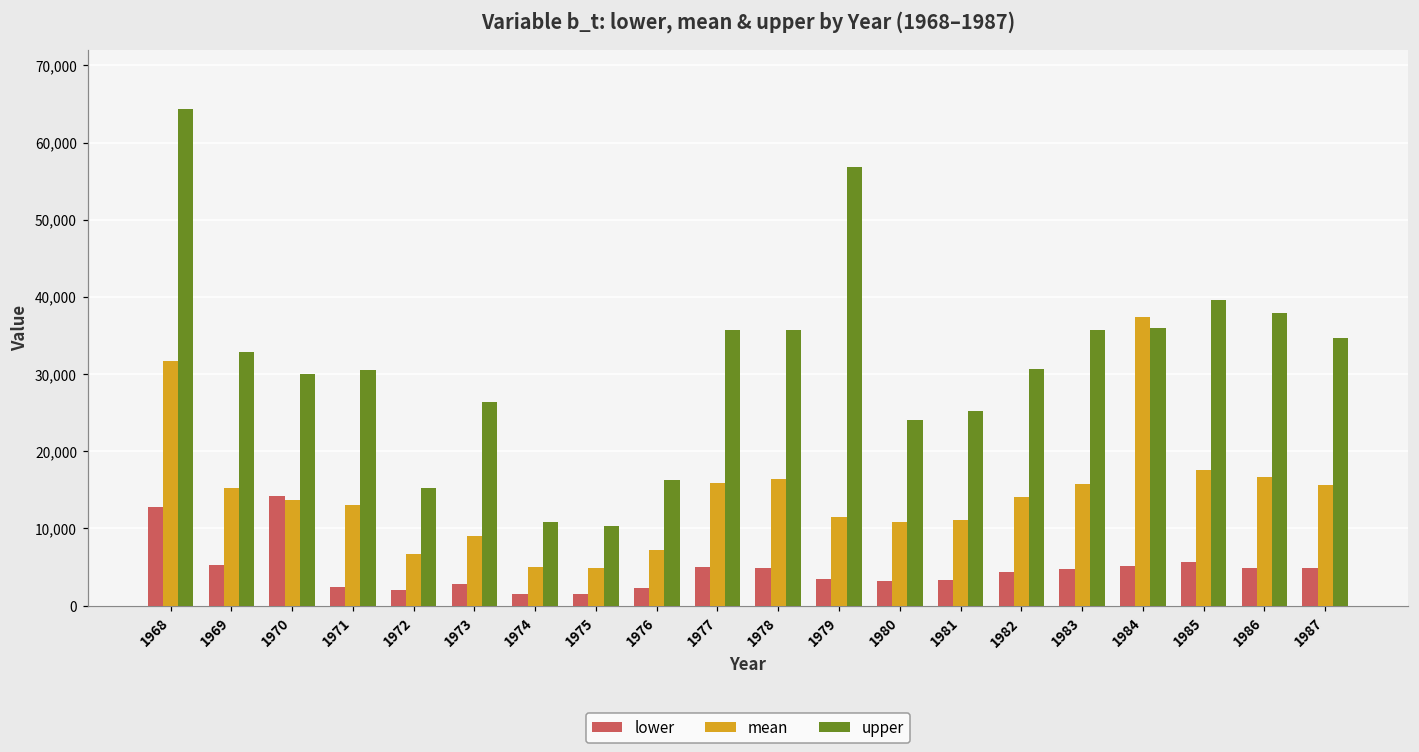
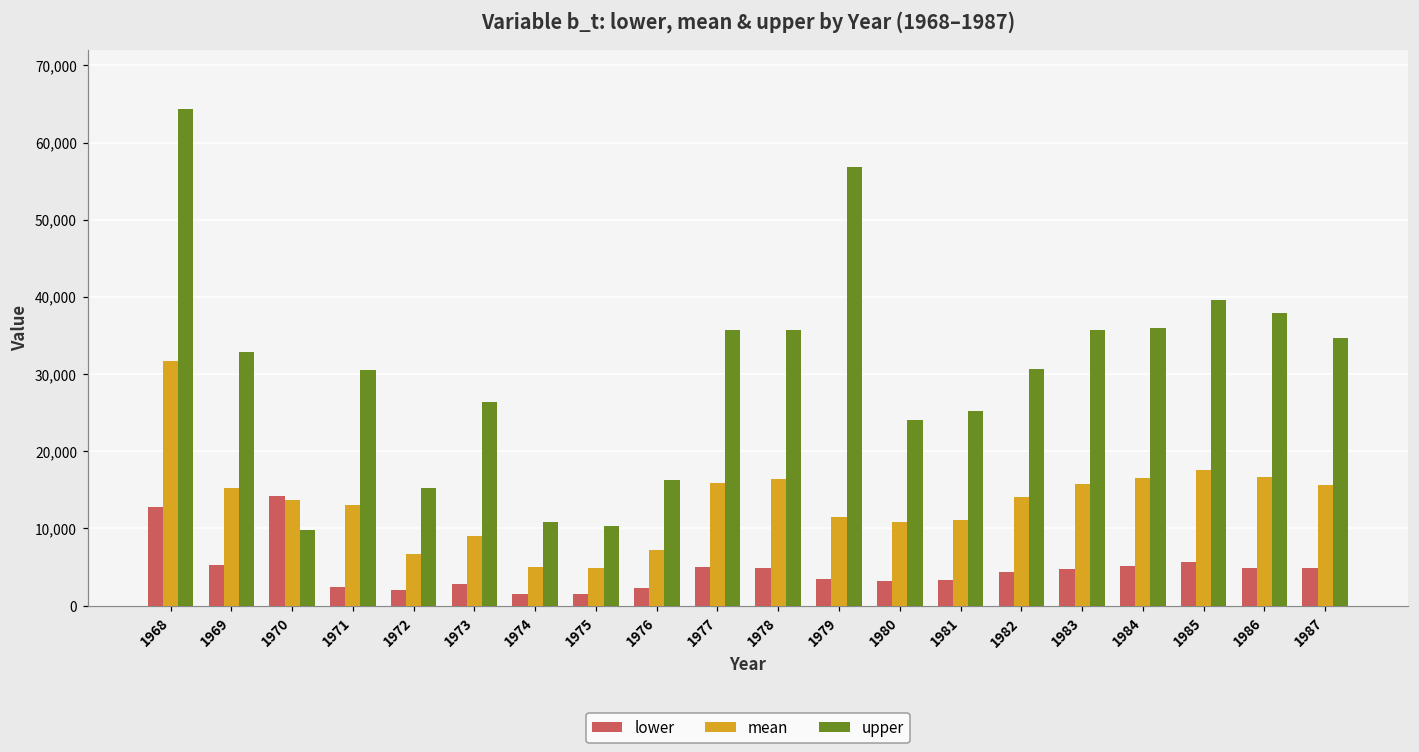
upper, 1970: 30,000 -> 10,000
mean, 1984: 37,000 -> 17,000
